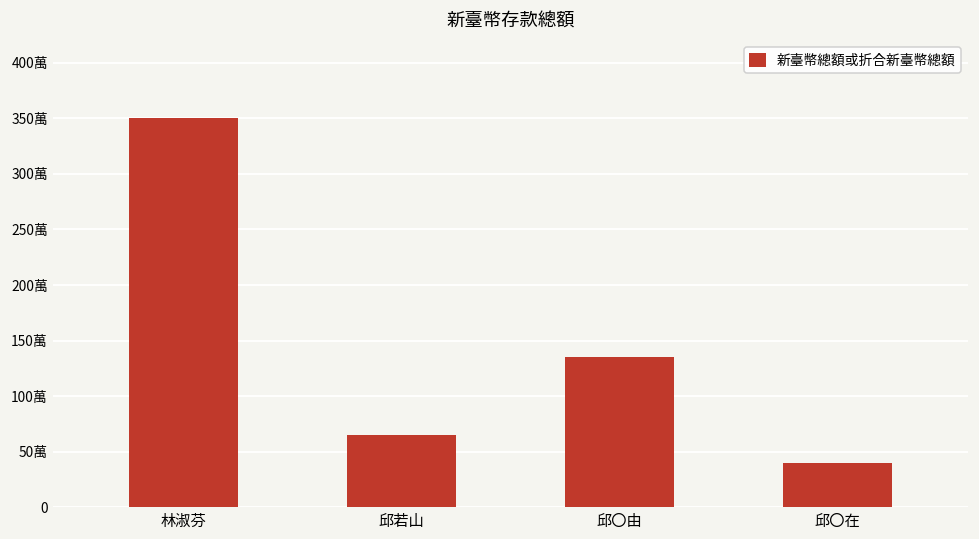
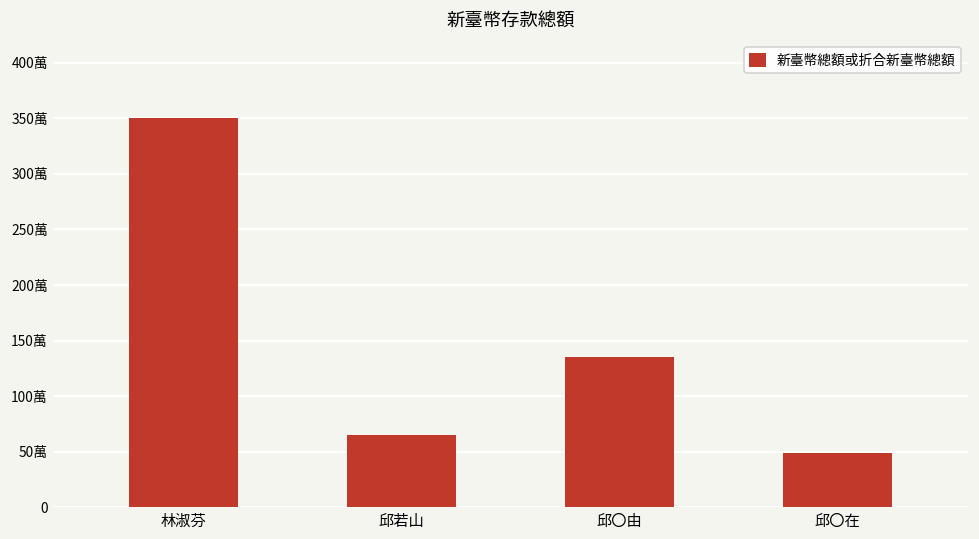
邱〇在: 40萬 -> 48萬
